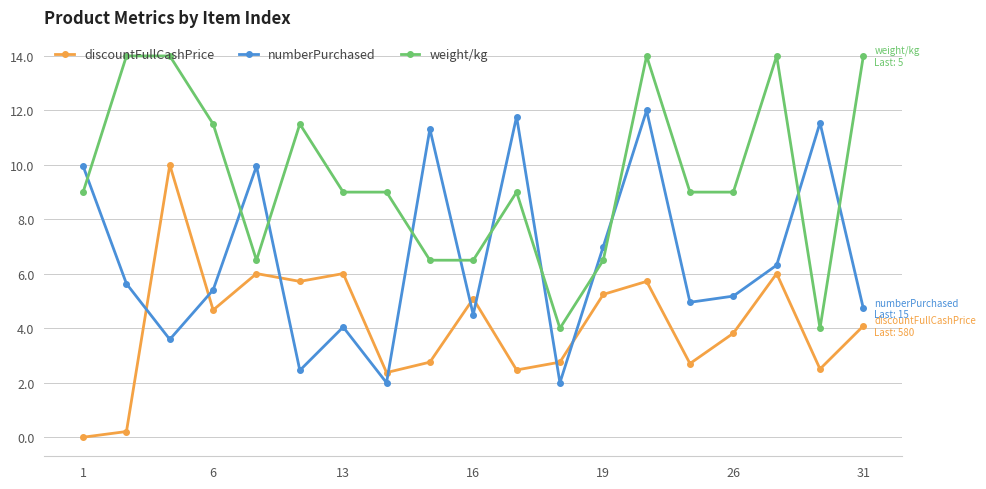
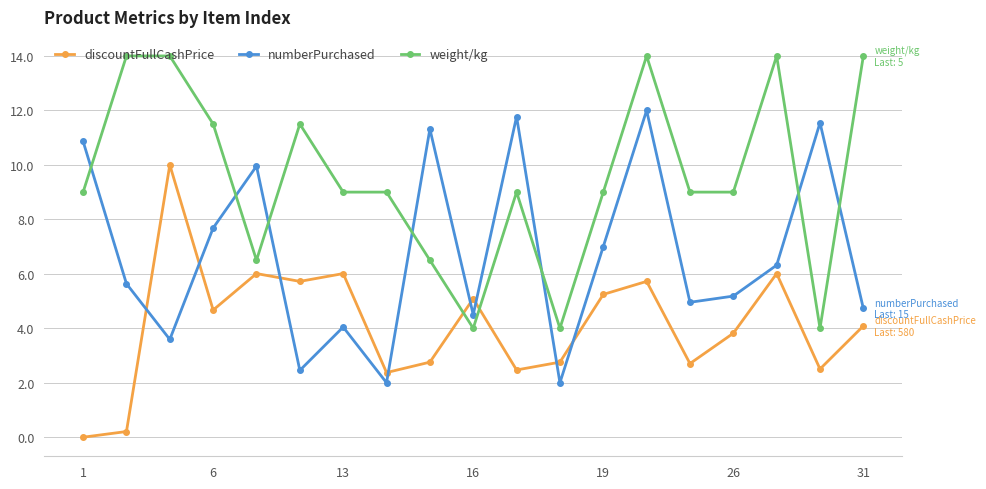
numberPurchased, 1: 10.0 -> 10.9
numberPurchased, 6: 5.4 -> 7.7
weight/kg, 16: 6.5 -> 4.0
weight/kg, 19: 6.5 -> 9.0
